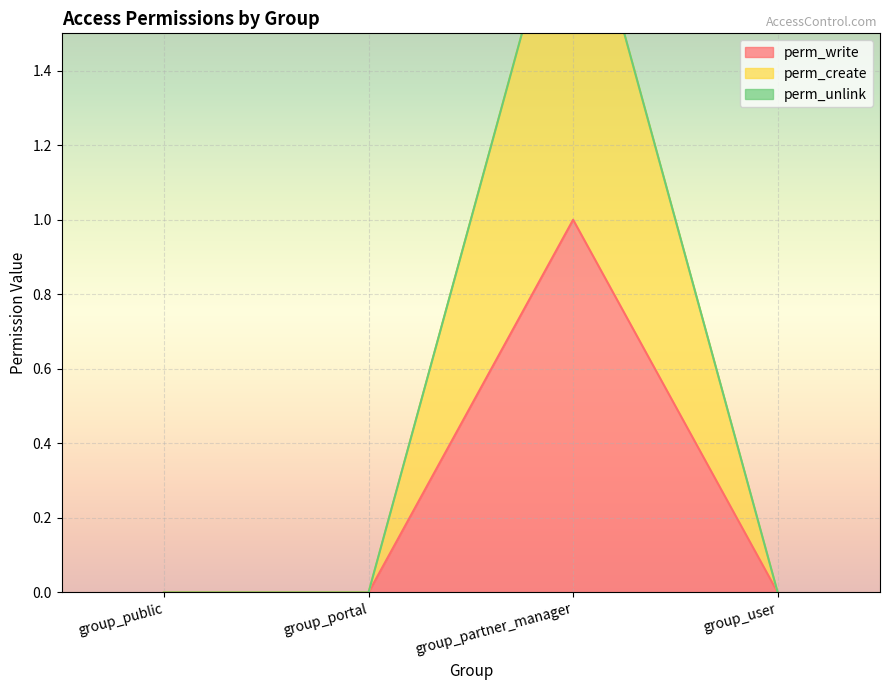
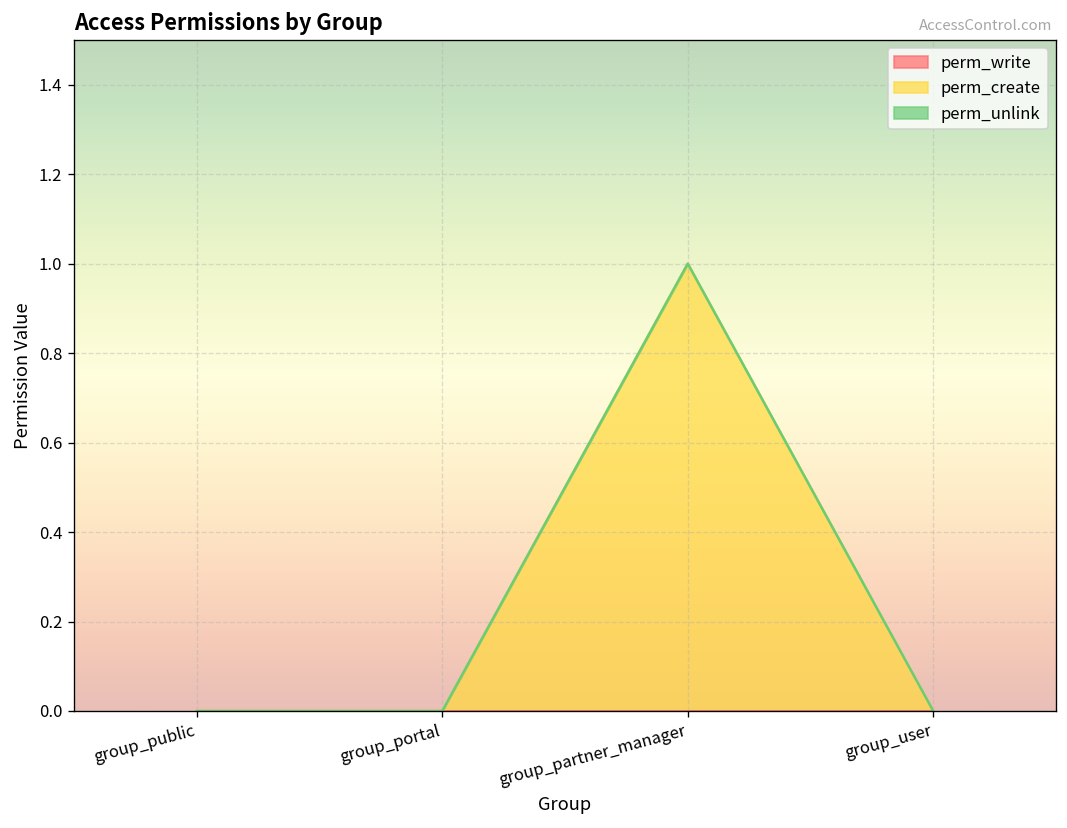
perm_write, group_partner_manager: 1 -> 0
